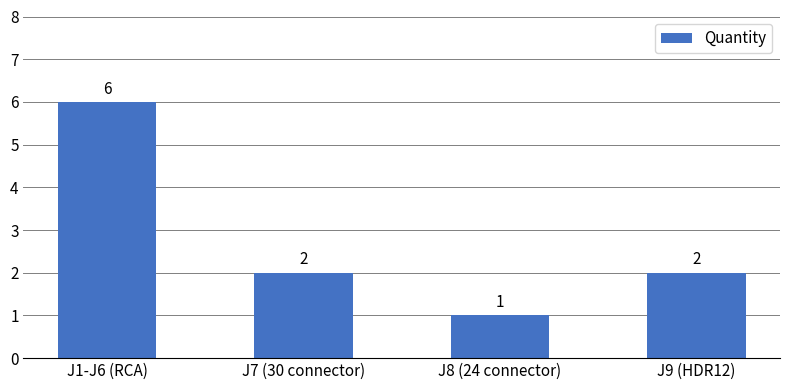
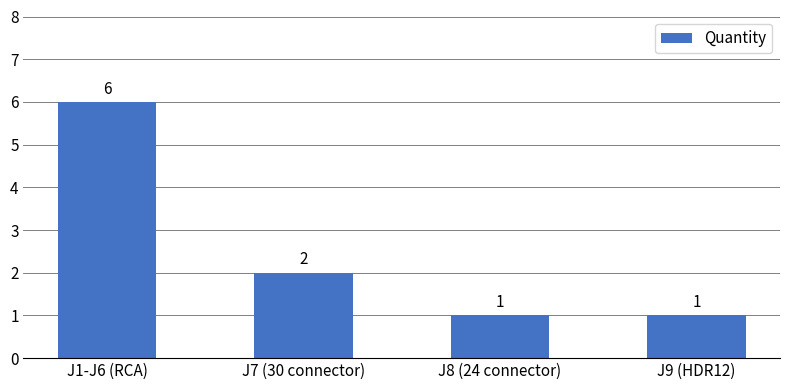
J9 (HDR12): 2 -> 1
